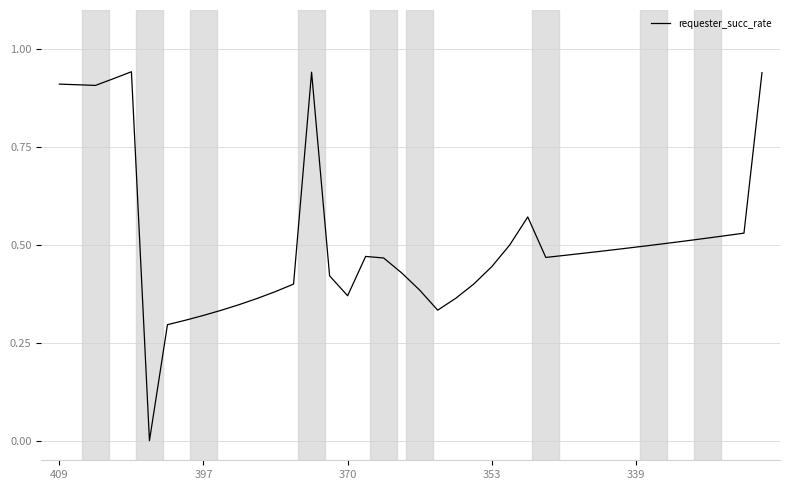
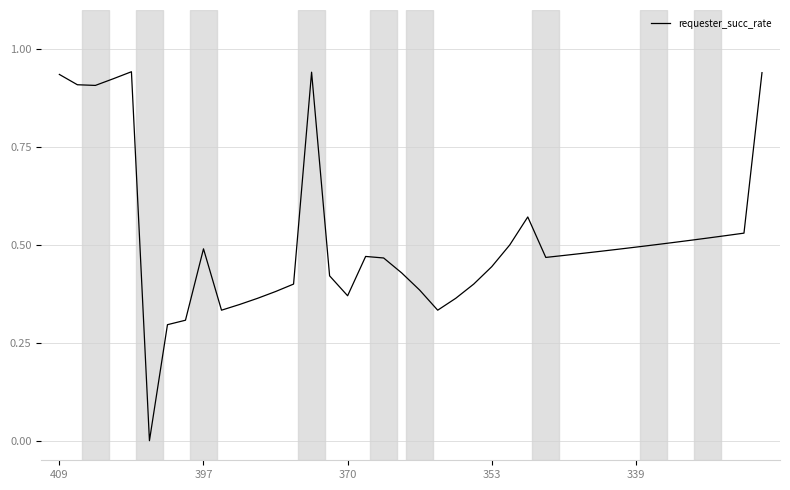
409: 0.91 -> 0.94
397: 0.32 -> 0.49
